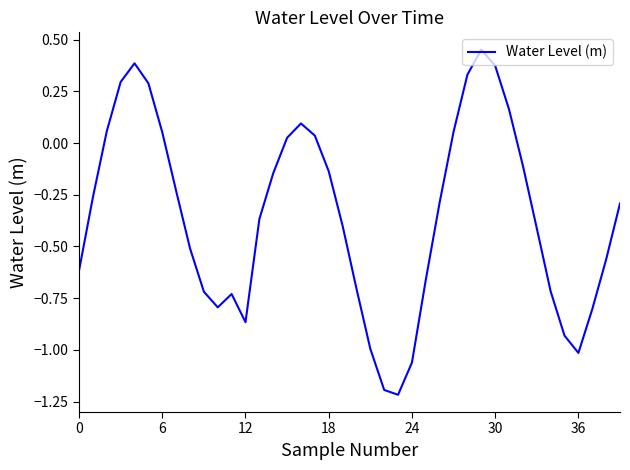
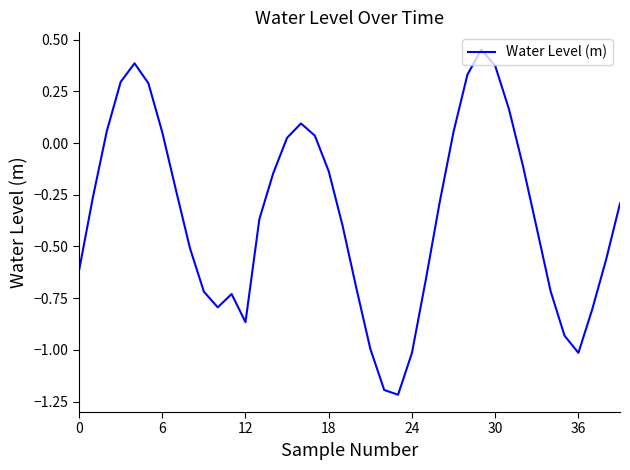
24: -1.06 -> -1.01
